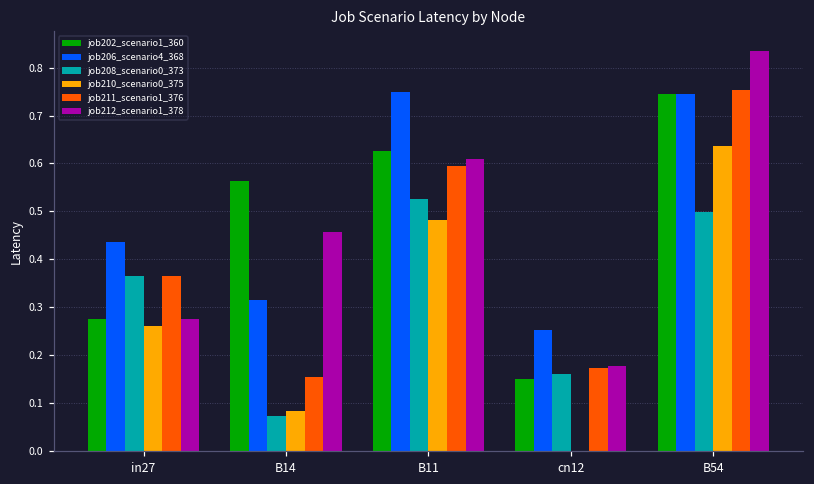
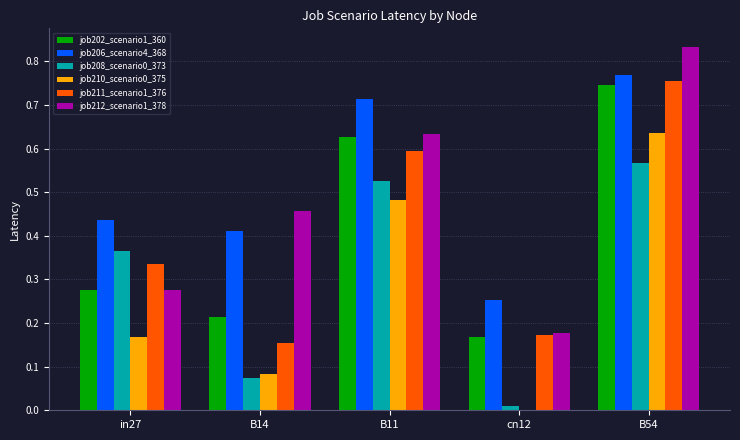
job210_scenario0_375, in27: 0.26 -> 0.17
job211_scenario1_376, in27: 0.37 -> 0.34
job202_scenario1_360, B14: 0.56 -> 0.21
job206_scenario4_368, B14: 0.32 -> 0.41
job206_scenario4_368, B11: 0.75 -> 0.71
job212_scenario1_378, B11: 0.61 -> 0.63
job202_scenario1_360, cn12: 0.15 -> 0.17
job208_scenario0_373, cn12: 0.16 -> 0.01
job206_scenario4_368, B54: 0.75 -> 0.77
job208_scenario0_373, B54: 0.50 -> 0.57
